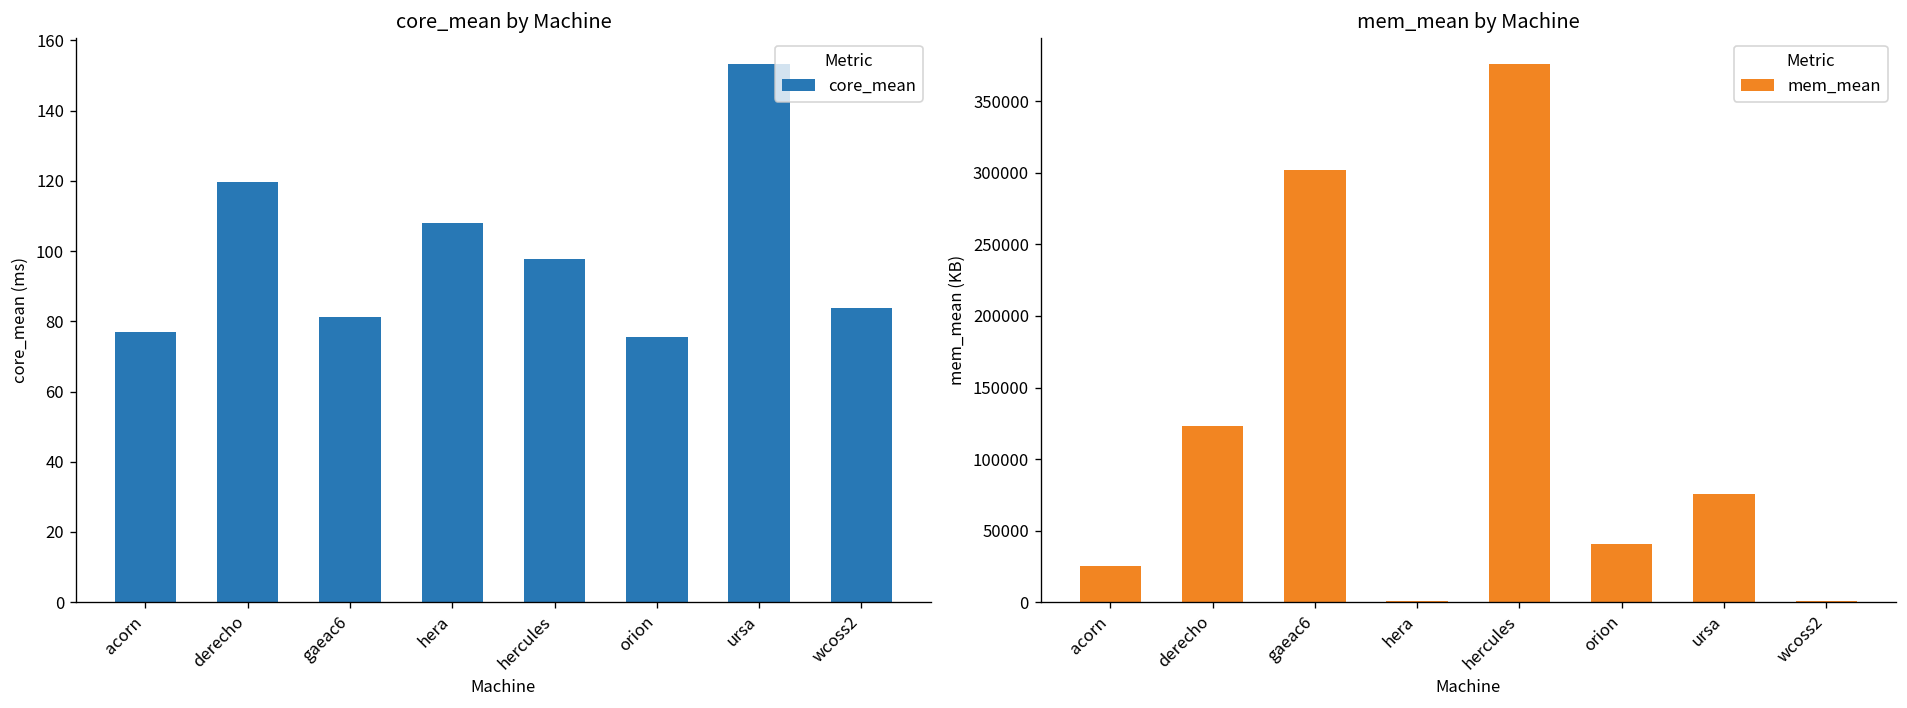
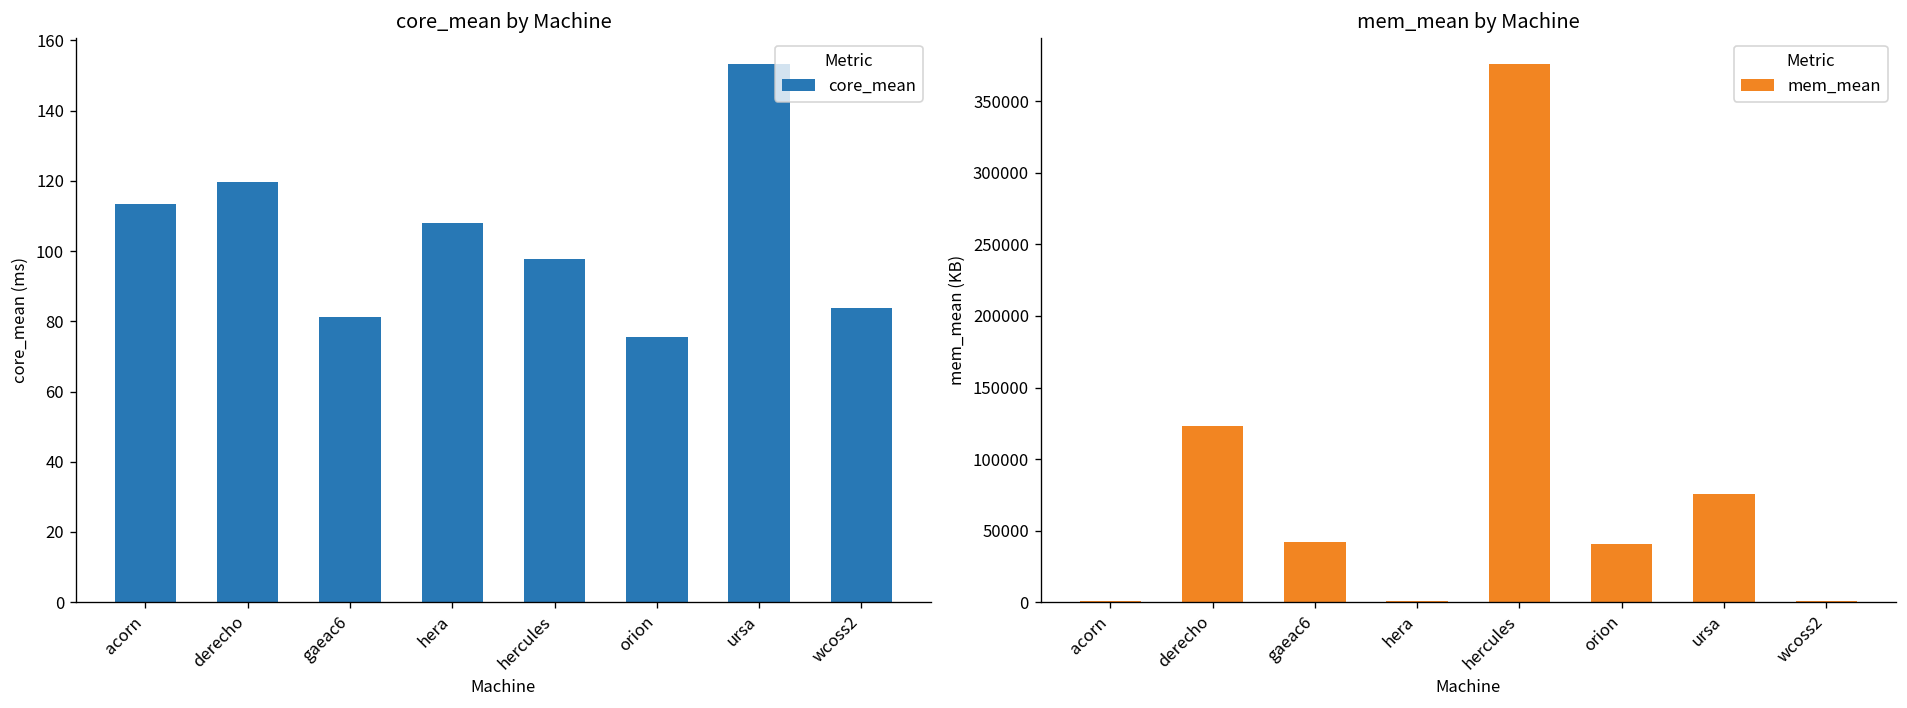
core_mean by Machine, acorn: 77 -> 113
mem_mean by Machine, acorn: 25000 -> 1000
mem_mean by Machine, gaeac6: 302000 -> 42000
